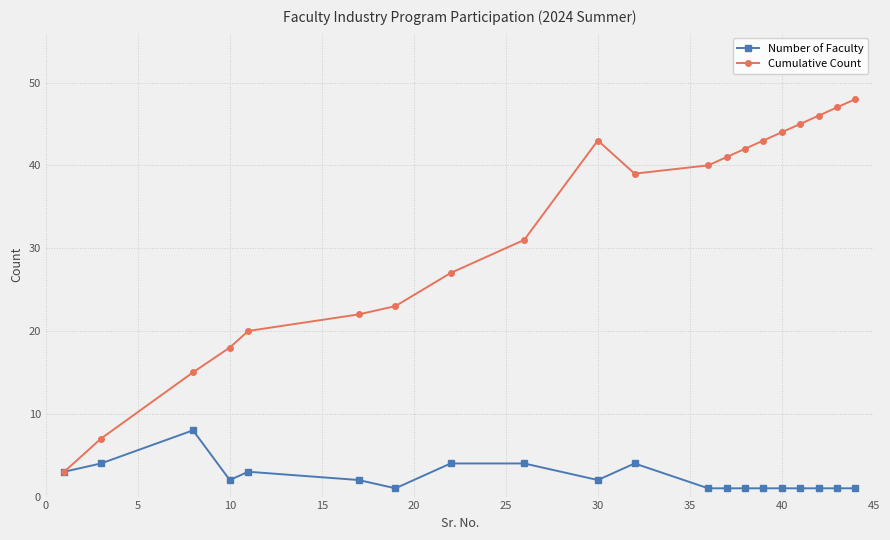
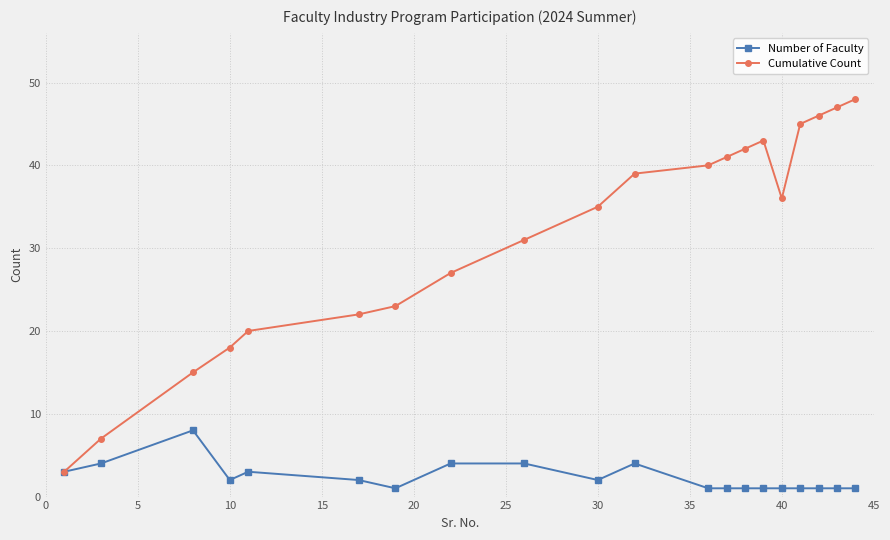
Cumulative Count, 30: 43 -> 35
Cumulative Count, 40: 44 -> 36
